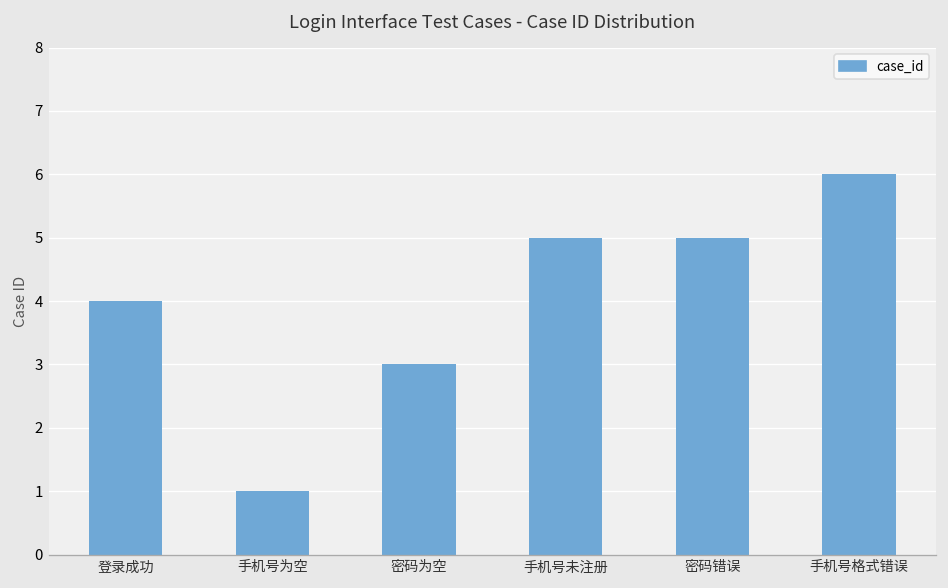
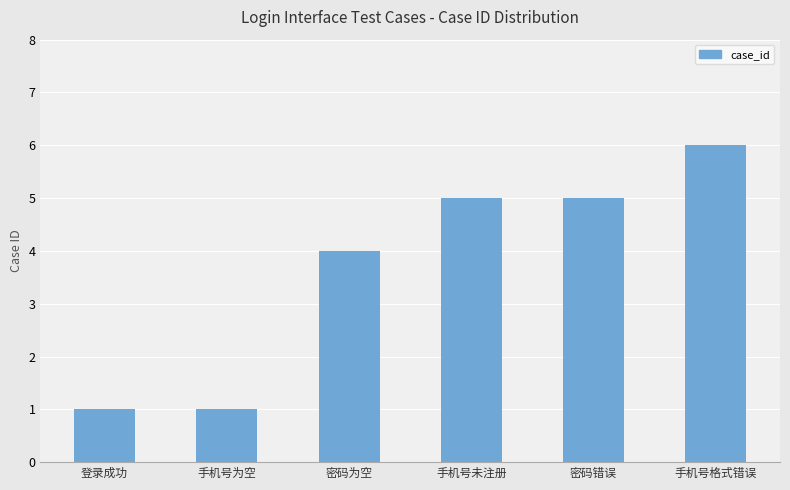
登录成功: 4 -> 1
密码为空: 3 -> 4
